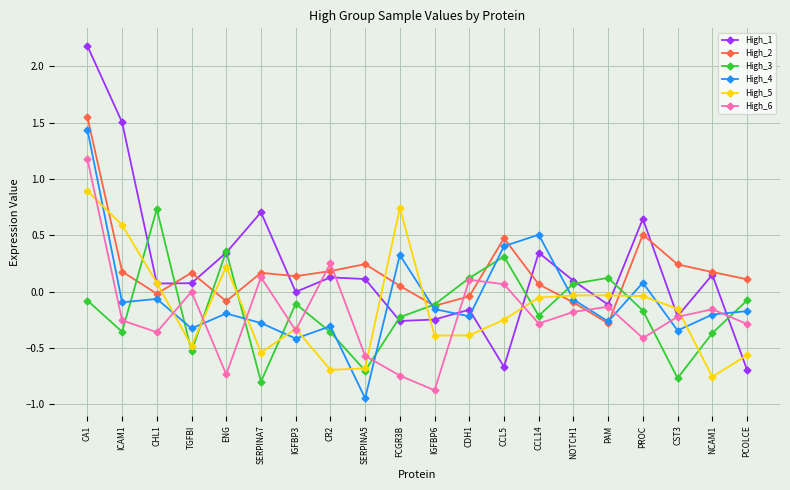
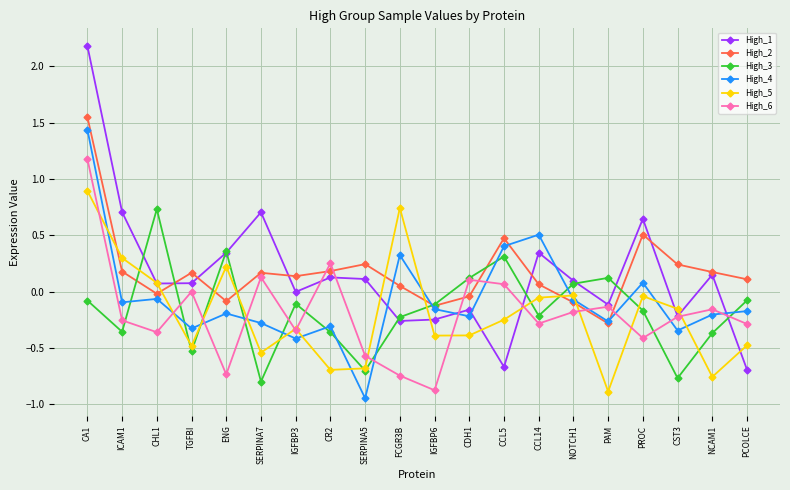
High_1, ICAM1: 1.50 -> 0.71
High_5, ICAM1: 0.59 -> 0.30
High_5, PAM: -0.03 -> -0.89
High_5, PCOLCE: -0.56 -> -0.48
